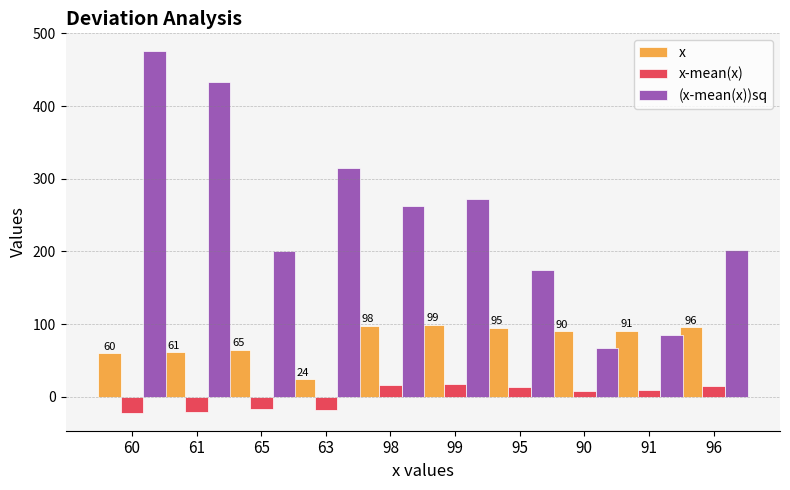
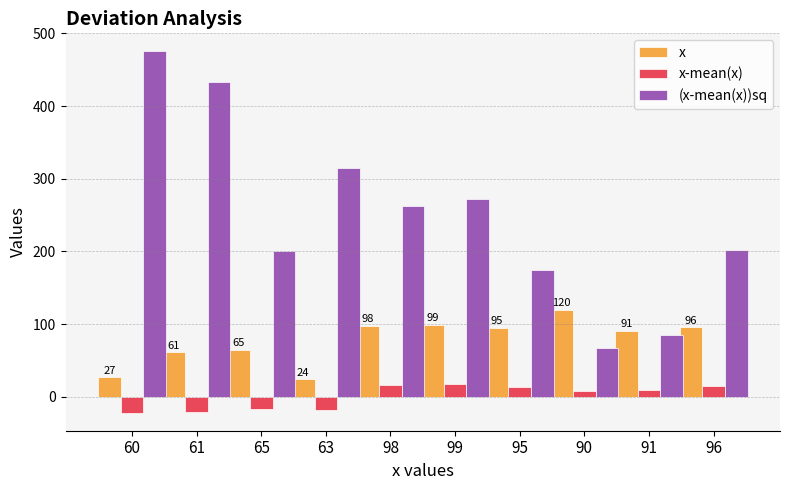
x, 60: 60 -> 27
x, 90: 90 -> 120
